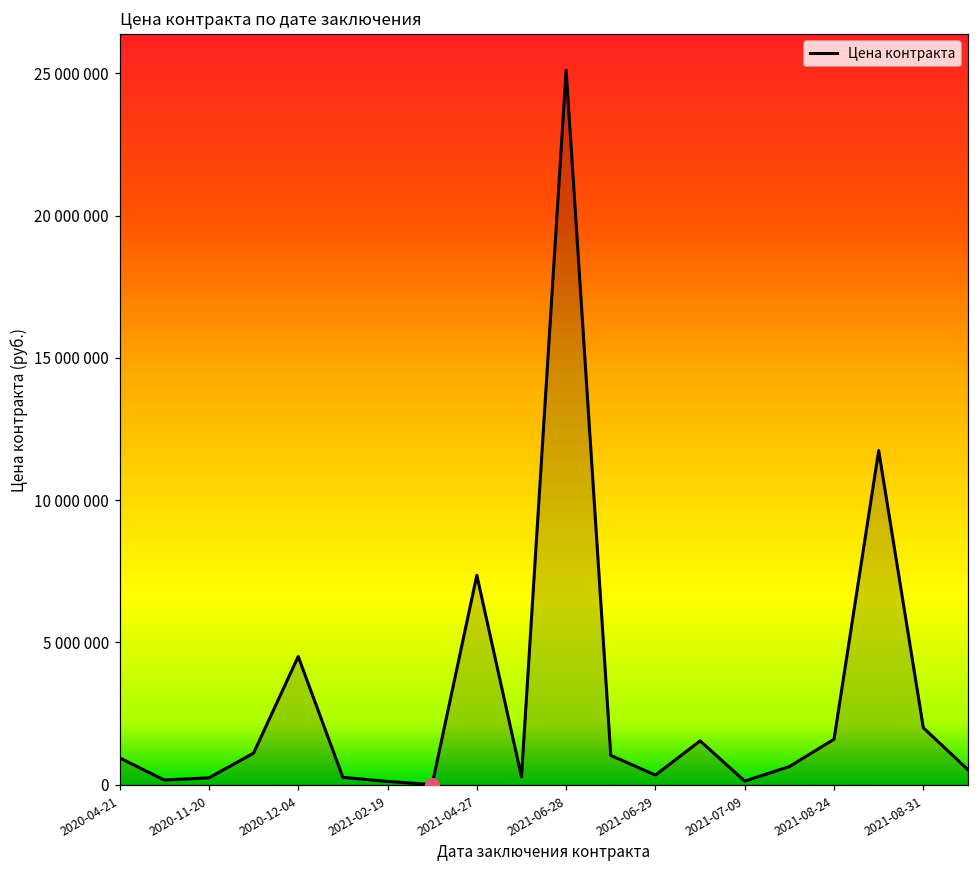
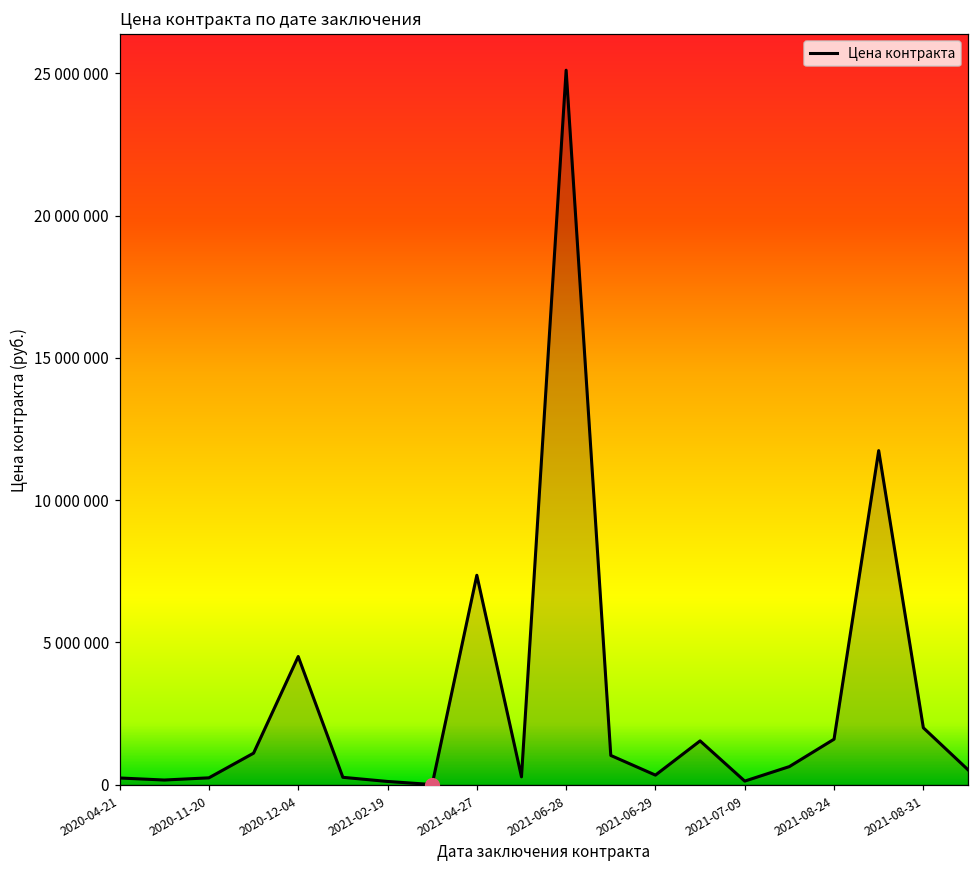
Цена контракта, 2020-04-21: 900000 -> 200000
